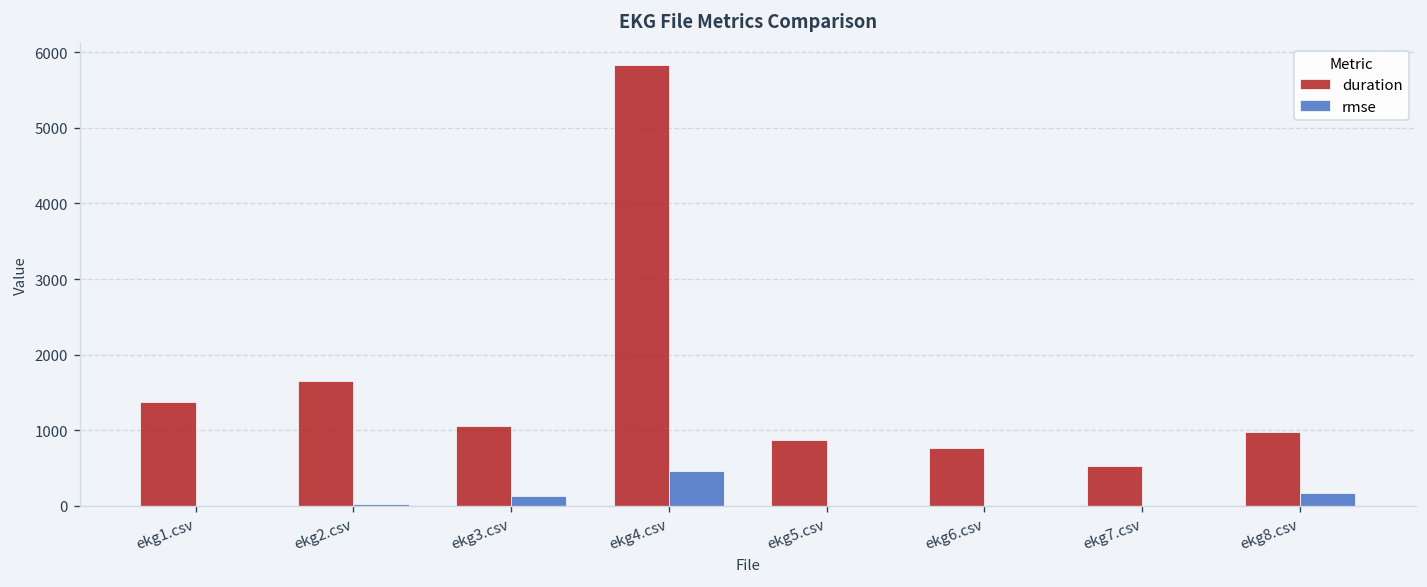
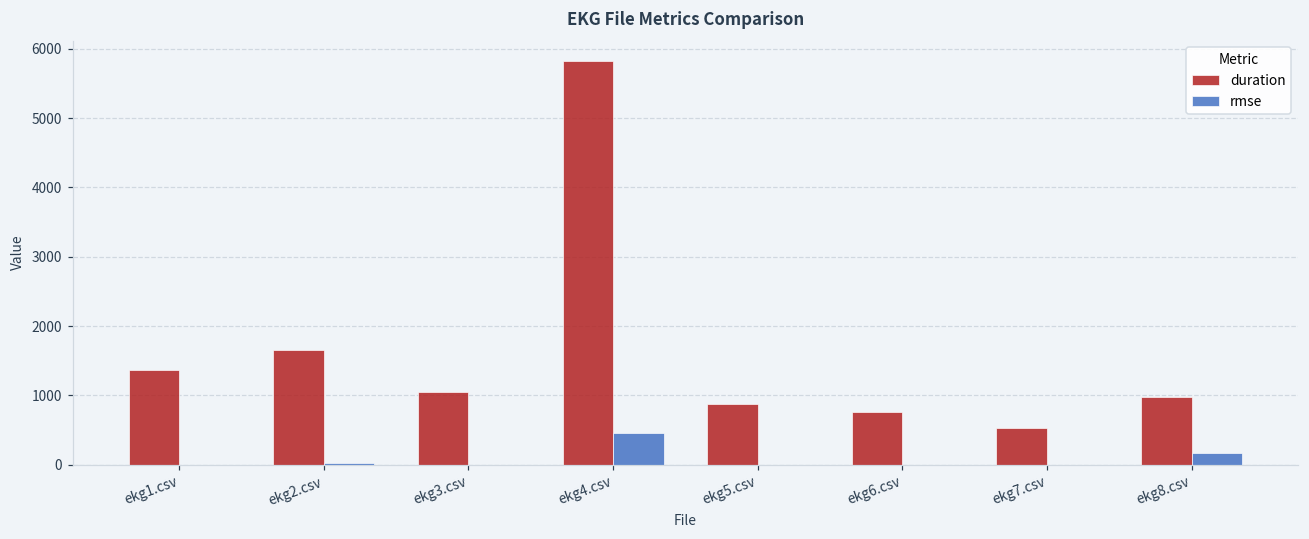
rmse, ekg3.csv: 100 -> 0
